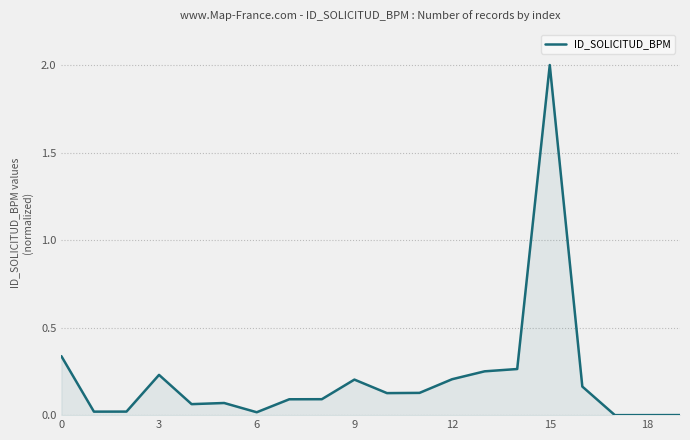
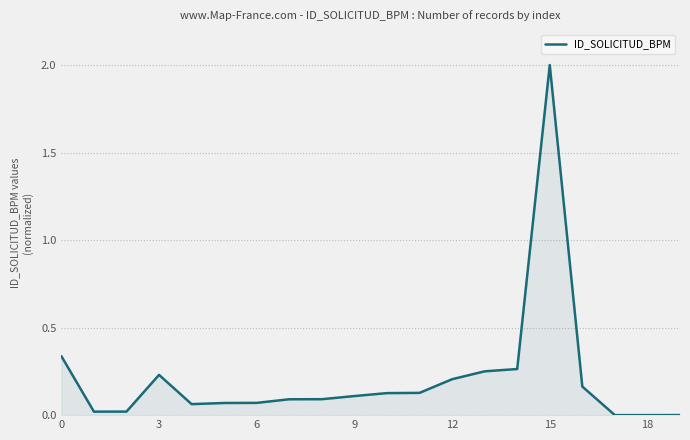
6: 0.02 -> 0.07
9: 0.20 -> 0.11
